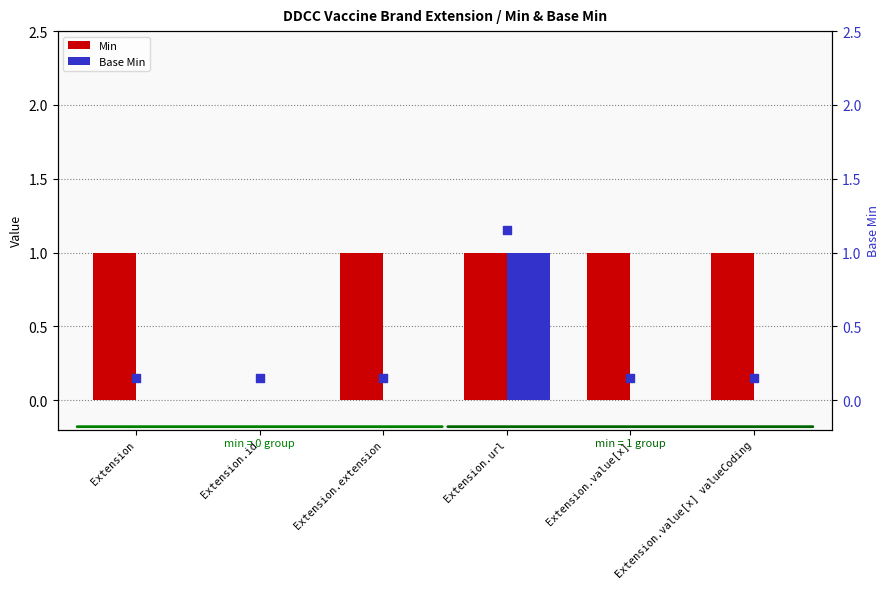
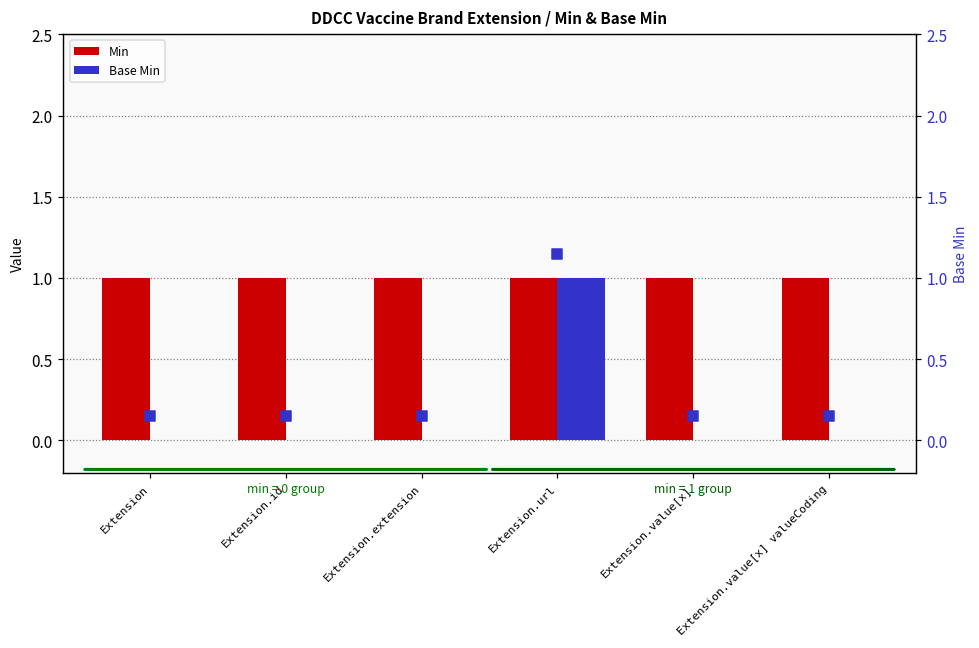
Min, Extension.id: 0 -> 1
